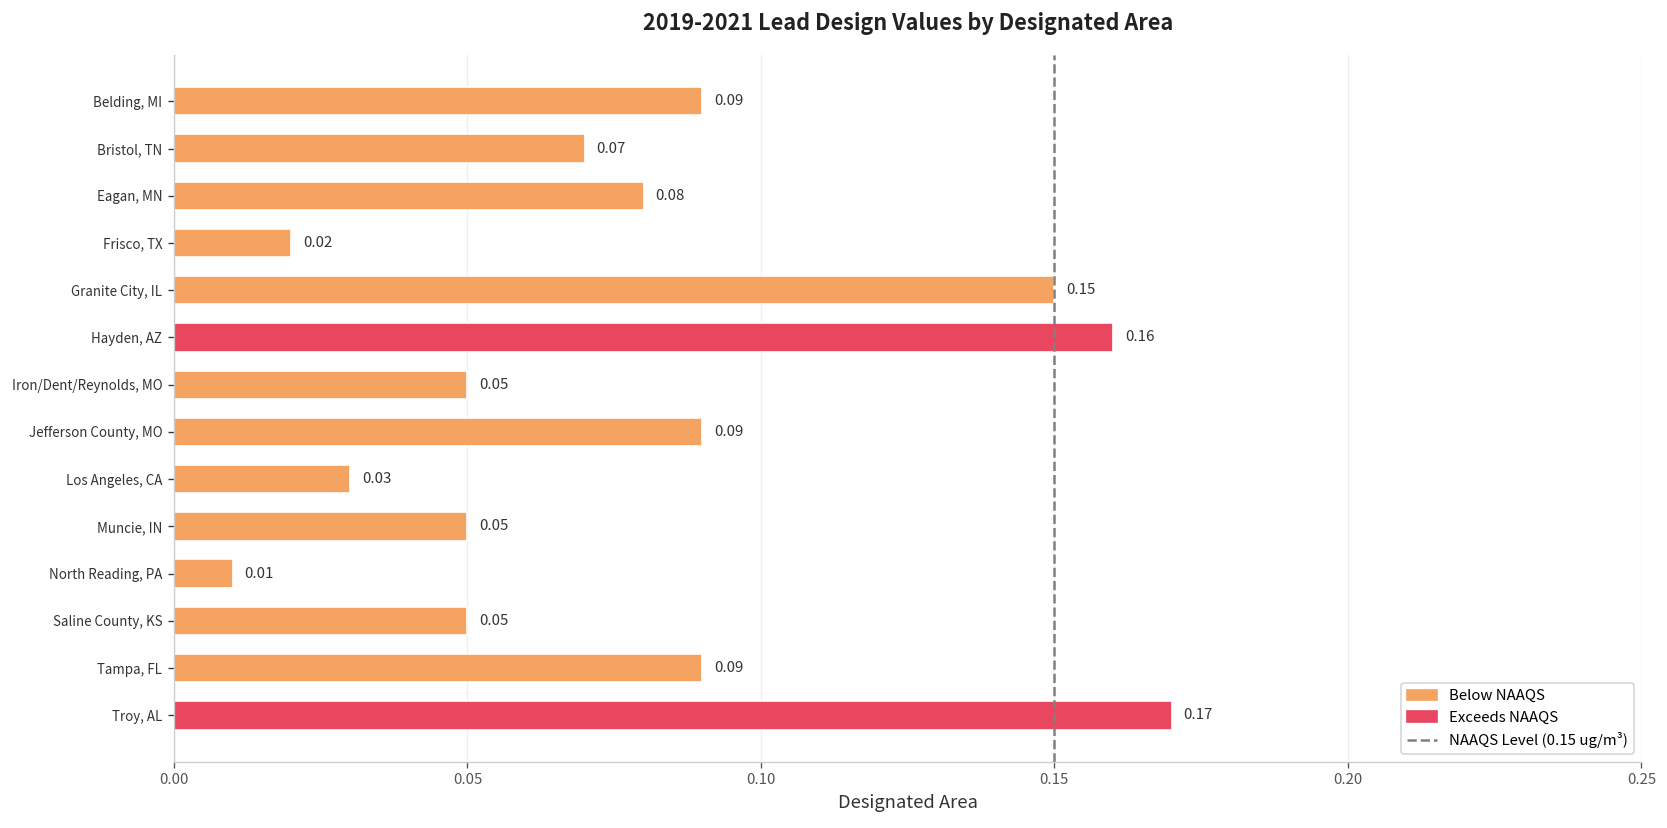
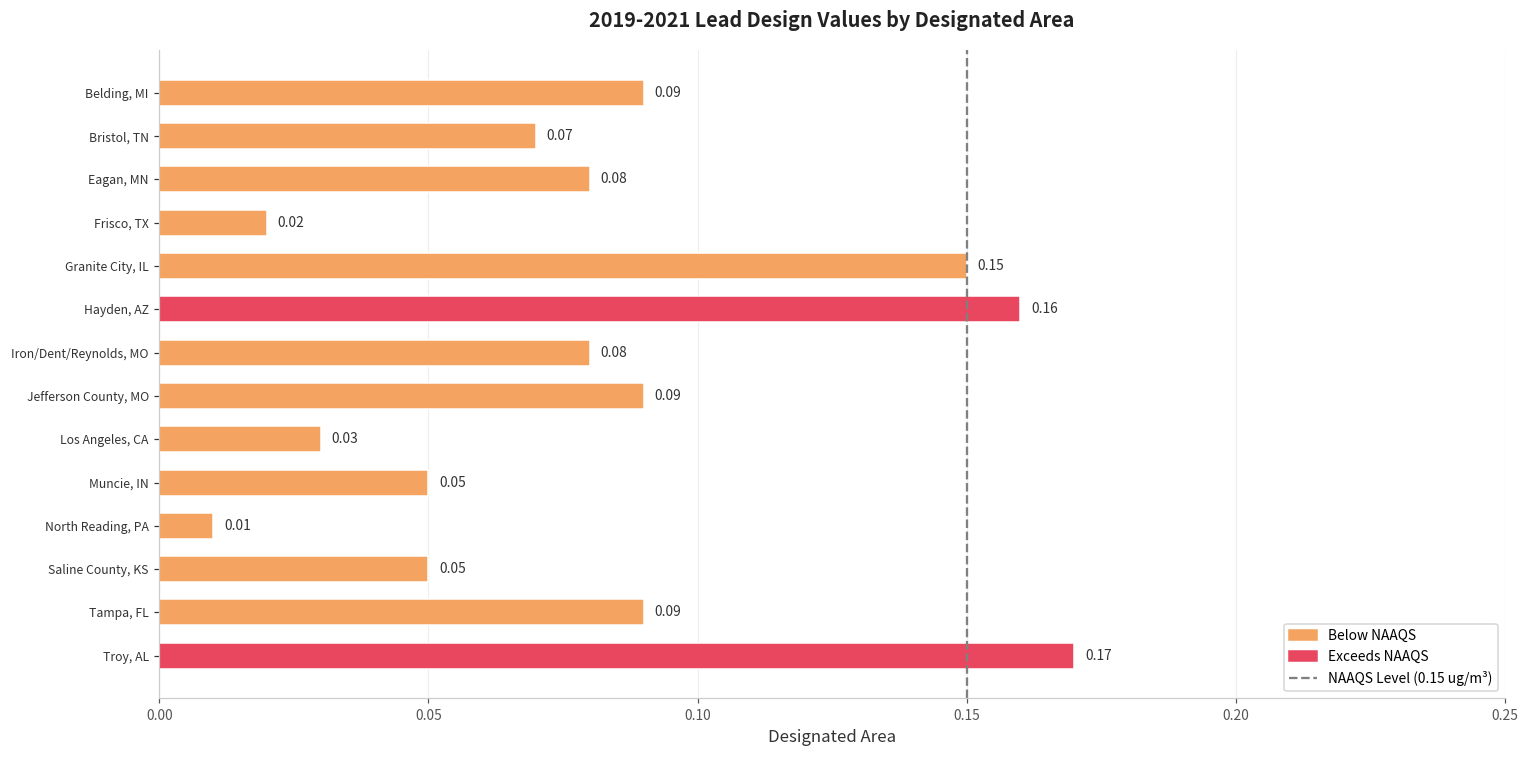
Iron/Dent/Reynolds, MO: 0.05 -> 0.08
